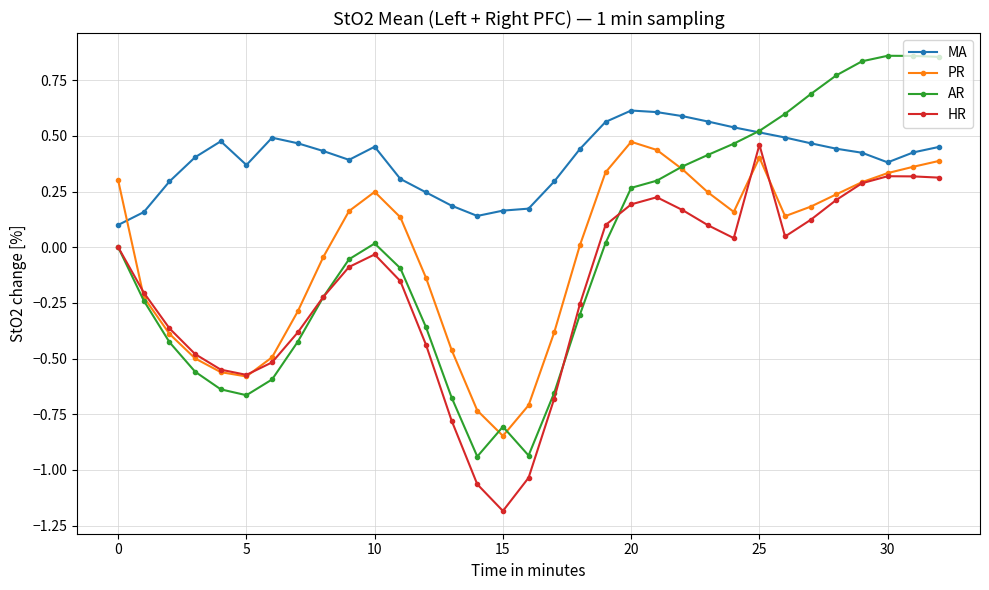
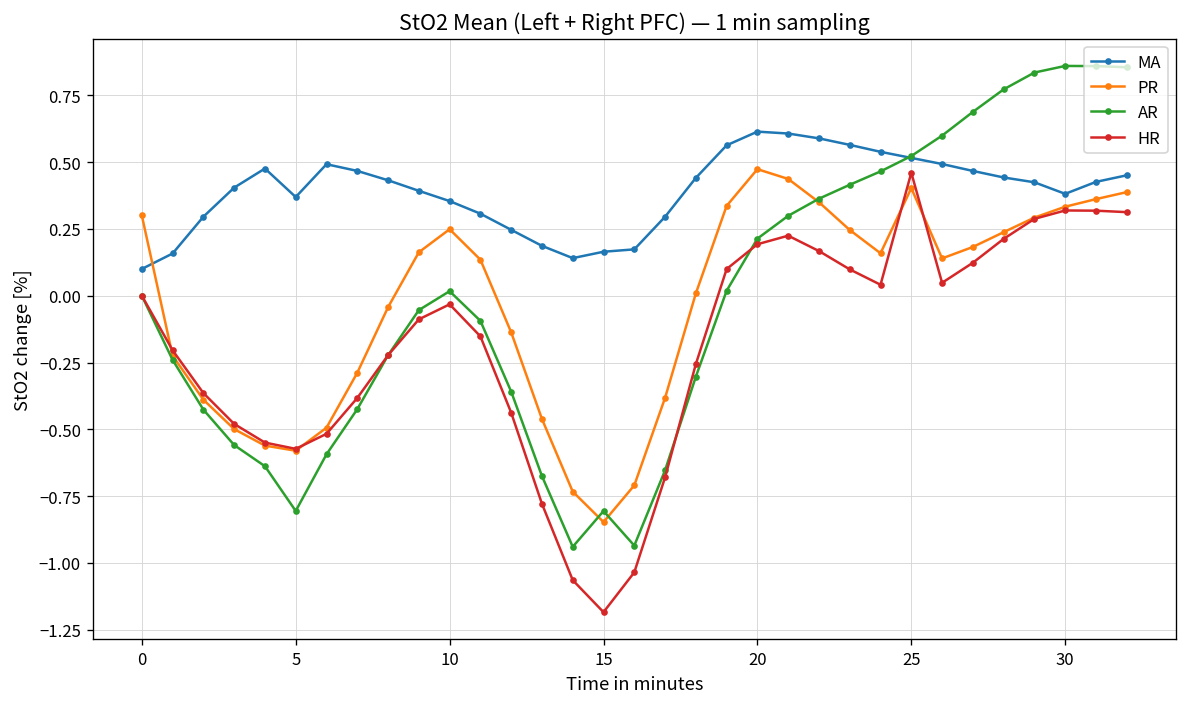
AR, 5: -0.66 -> -0.81
MA, 10: 0.45 -> 0.35
AR, 20: 0.27 -> 0.21
